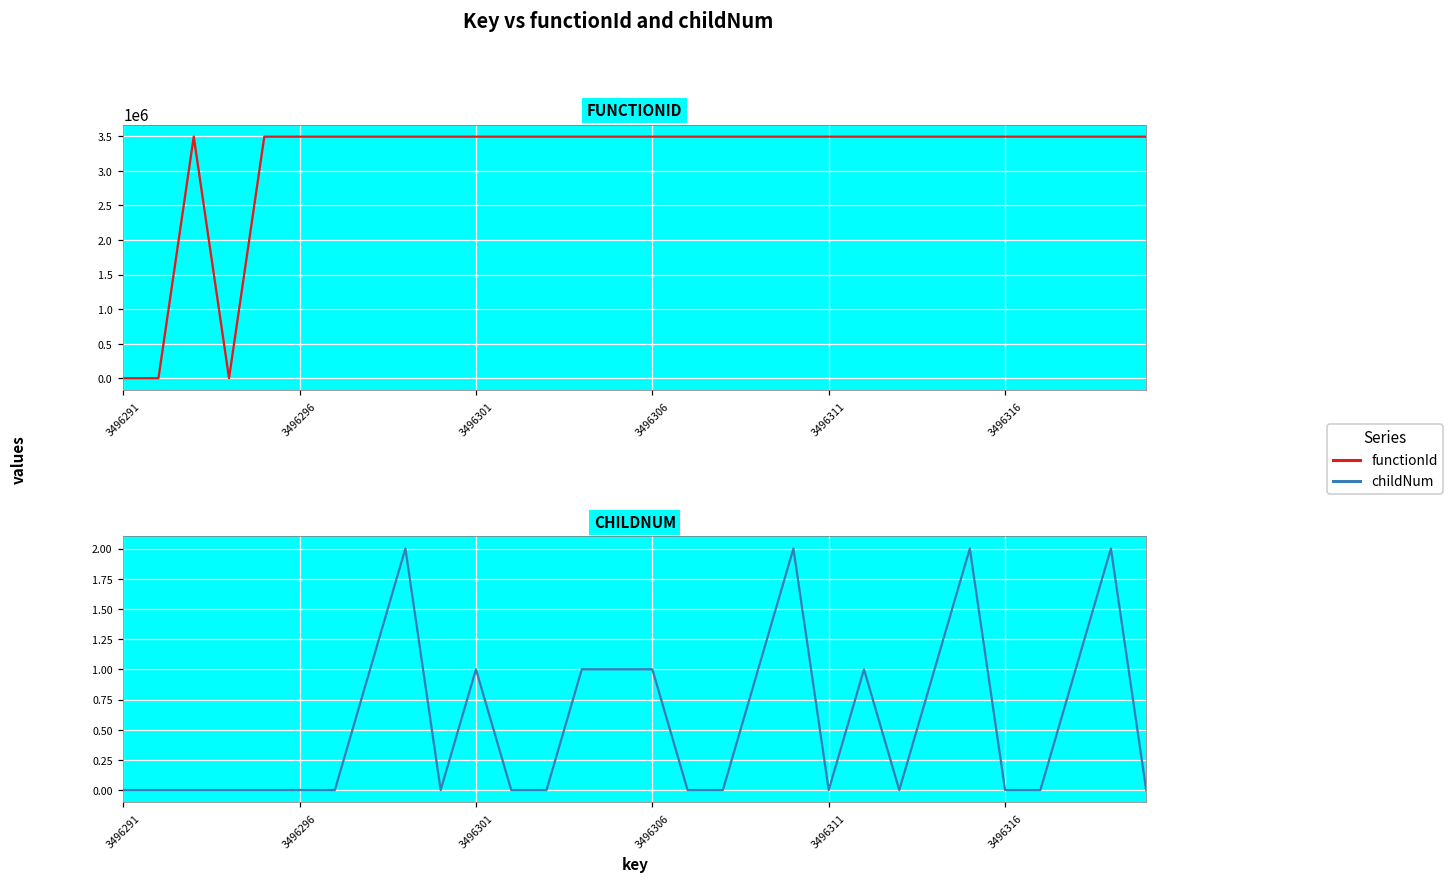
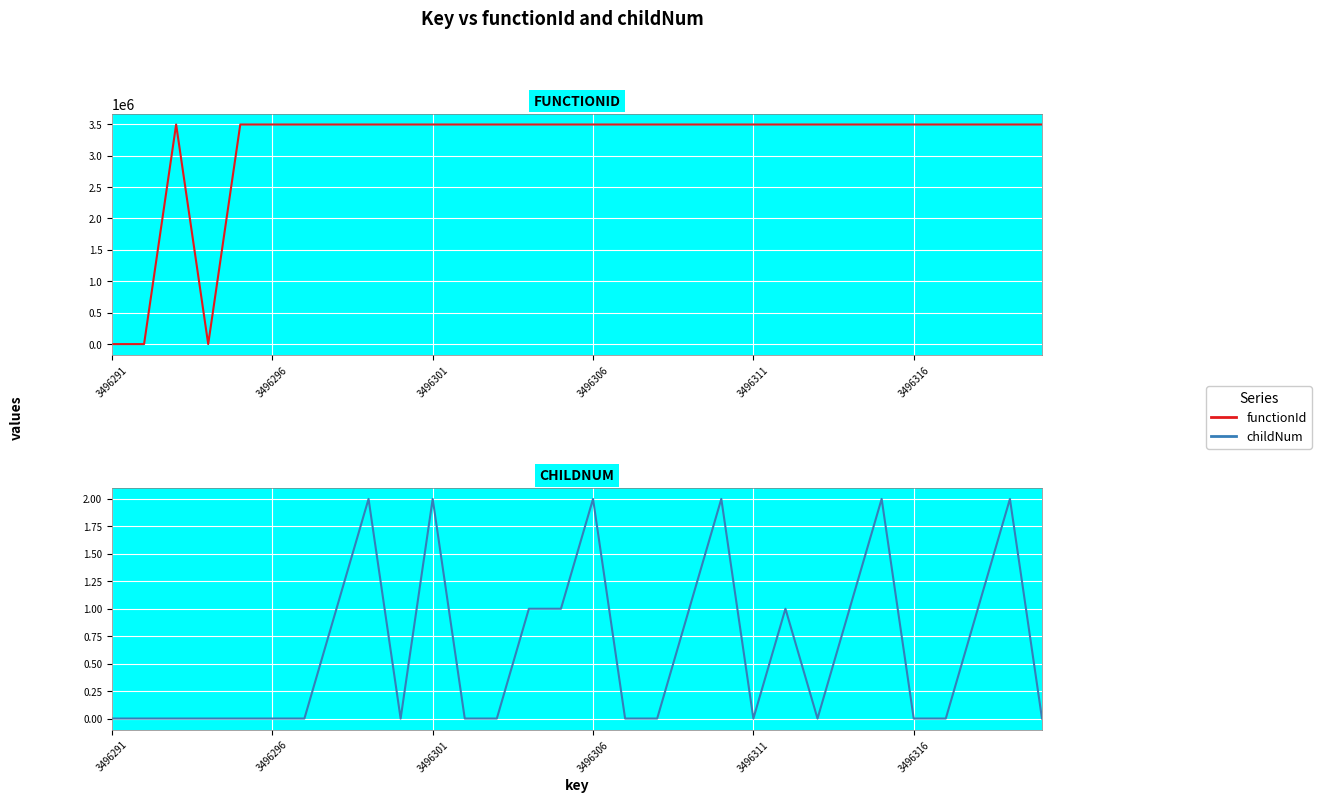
CHILDNUM, 3496301: 1 -> 2
CHILDNUM, 3496306: 1 -> 2
